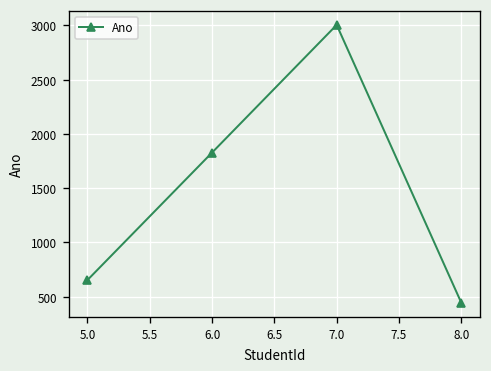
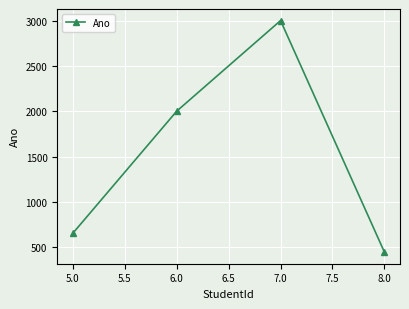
6.0: 1800 -> 2000
